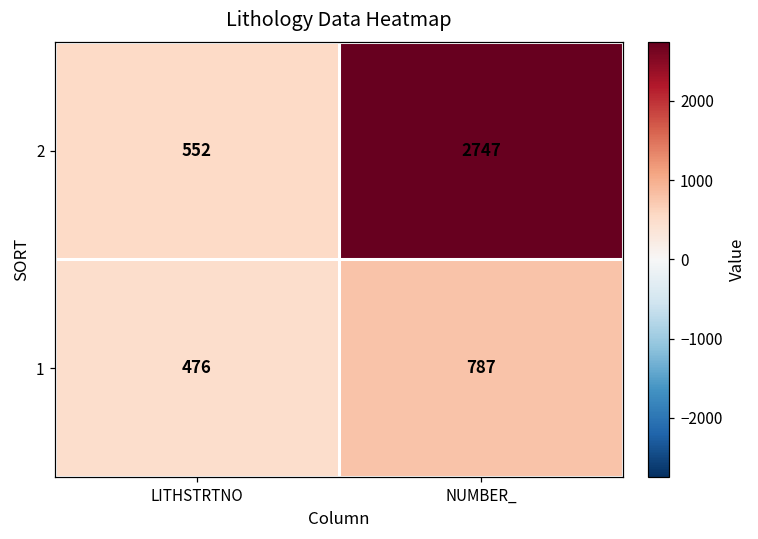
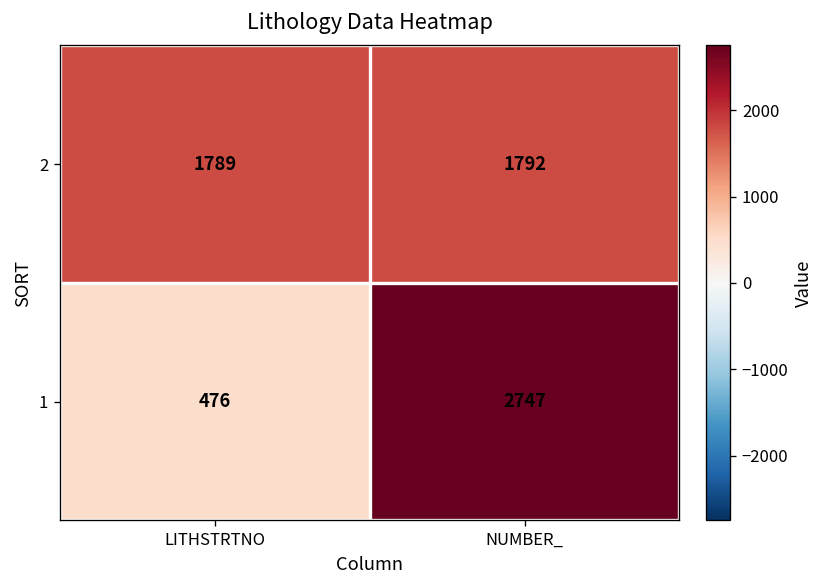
2, LITHSTRTNO: 552 -> 1789
2, NUMBER_: 2747 -> 1792
1, NUMBER_: 787 -> 2747
